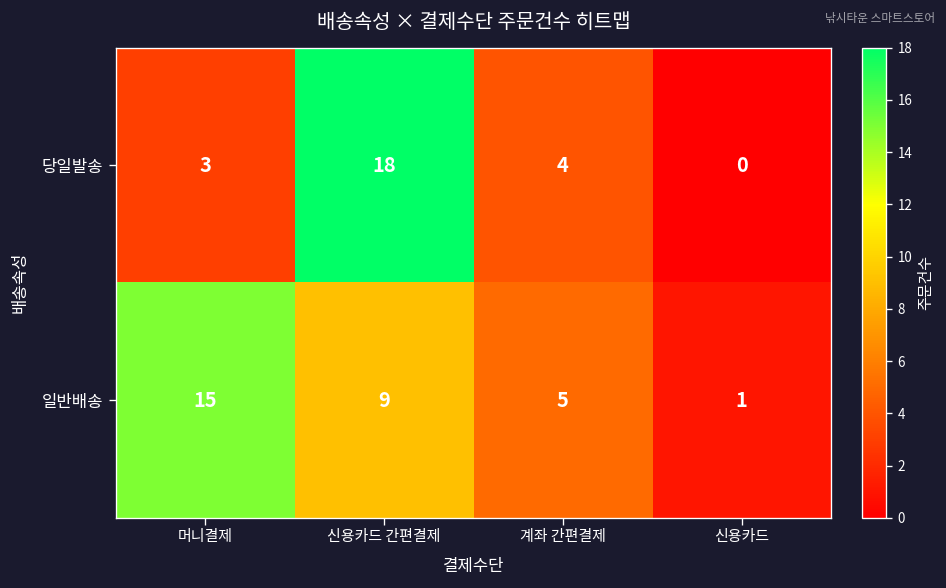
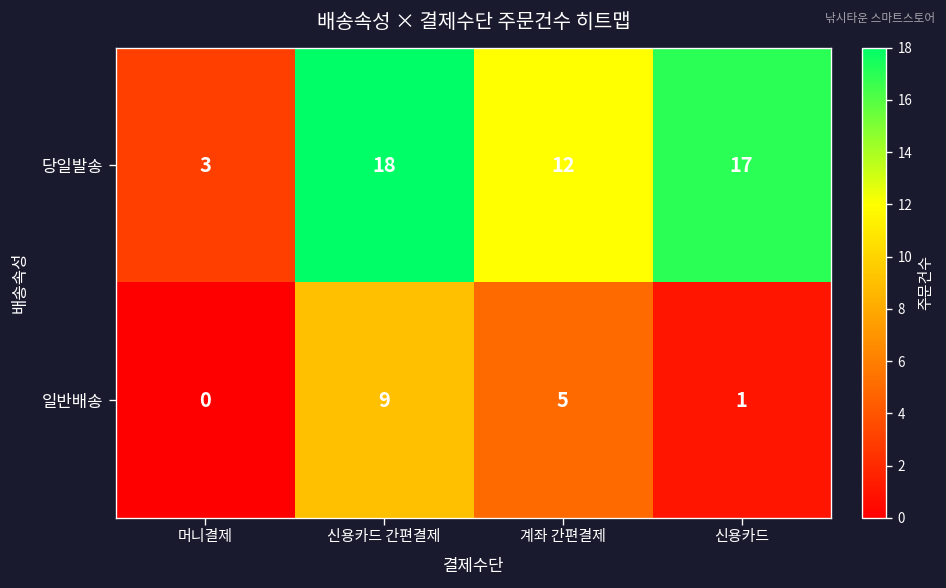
당일발송, 계좌 간편결제: 4 -> 12
당일발송, 신용카드: 0 -> 17
일반배송, 머니결제: 15 -> 0
